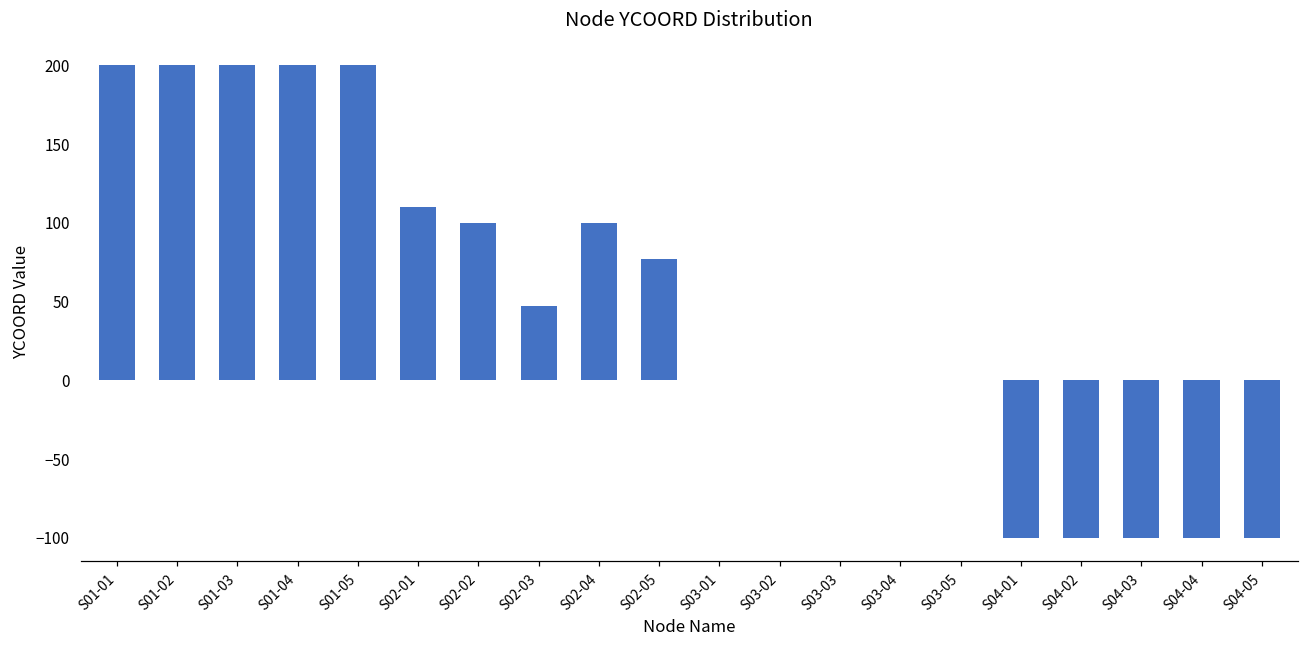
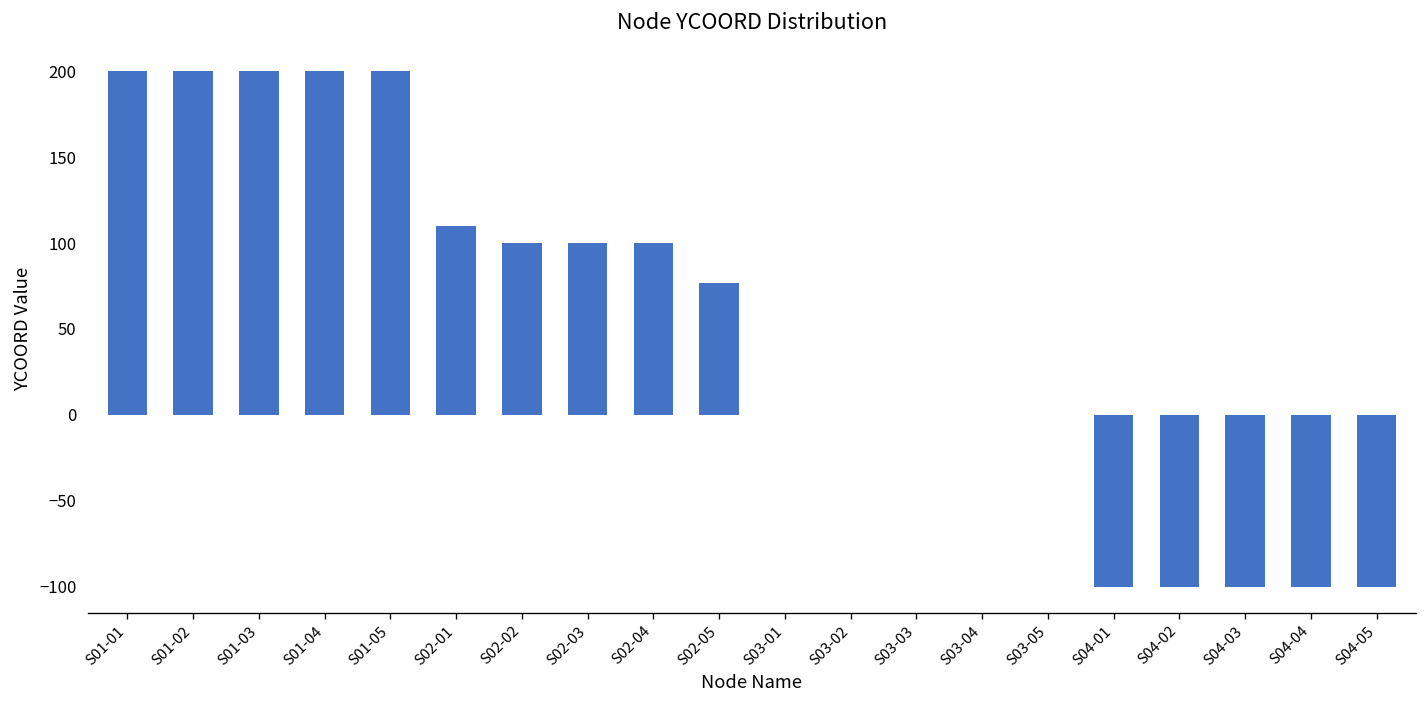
S02-03: 47 -> 100
